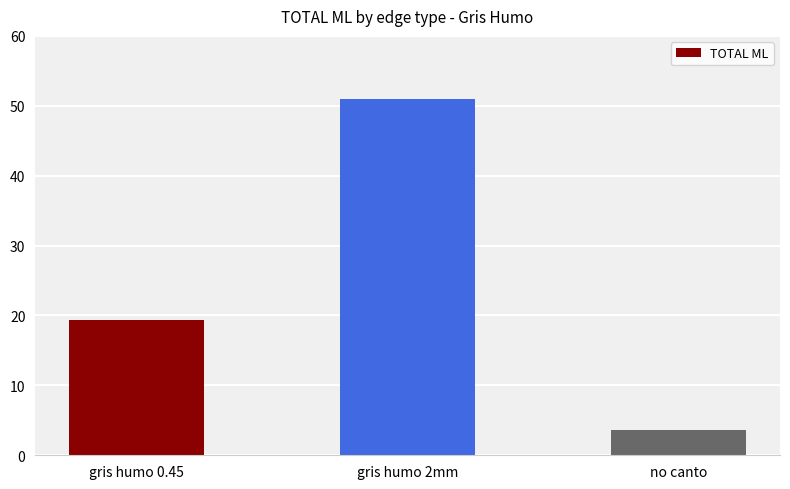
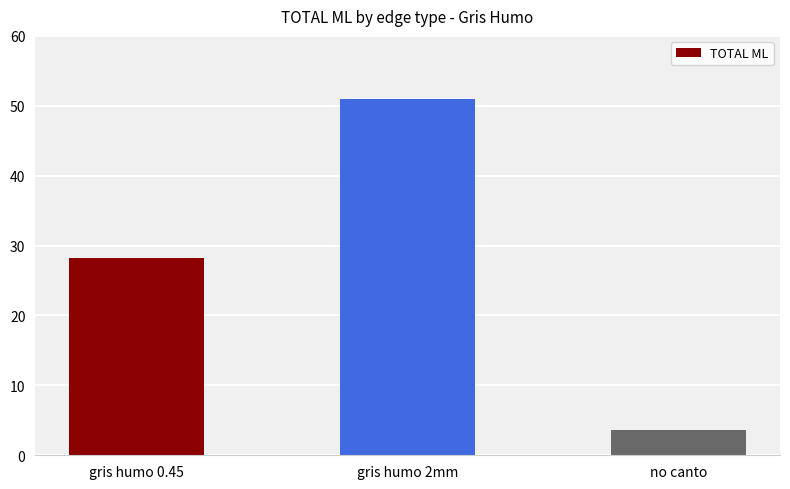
gris humo 0.45: 19 -> 28
